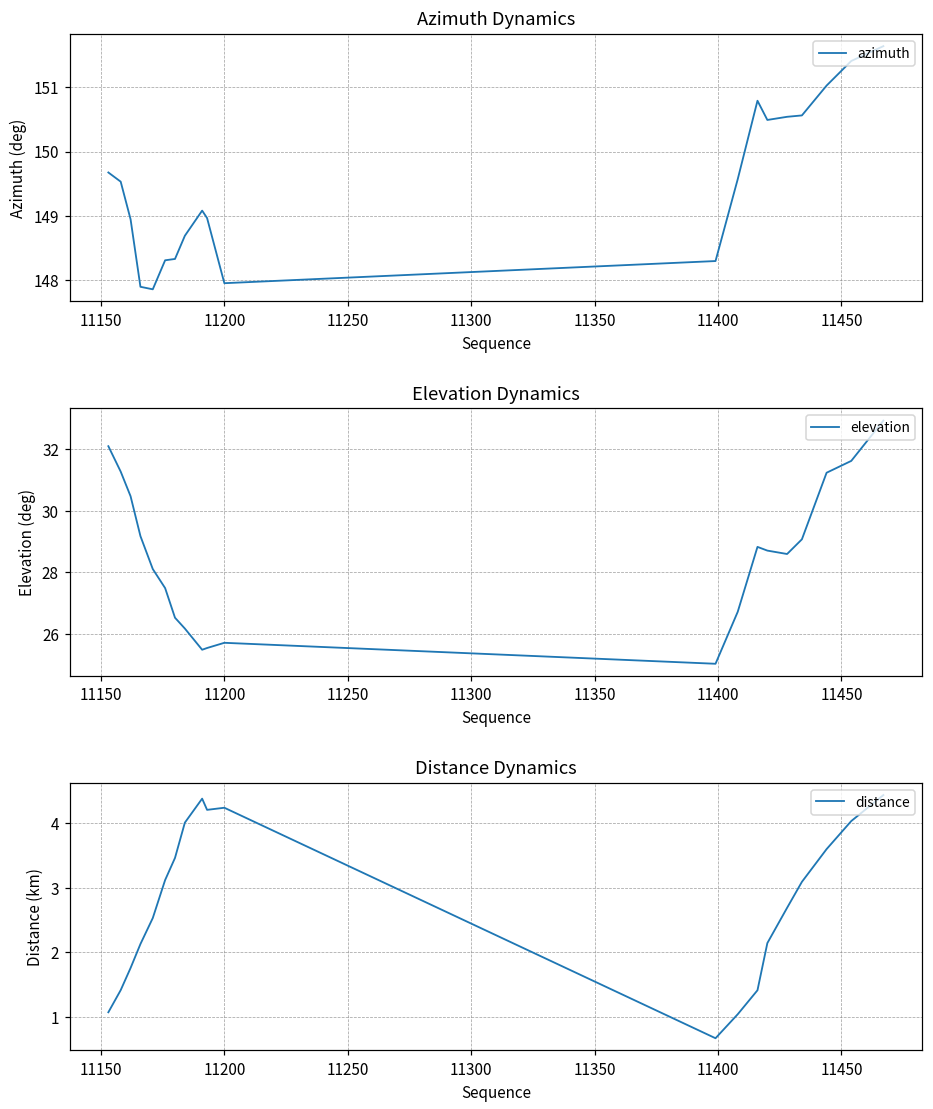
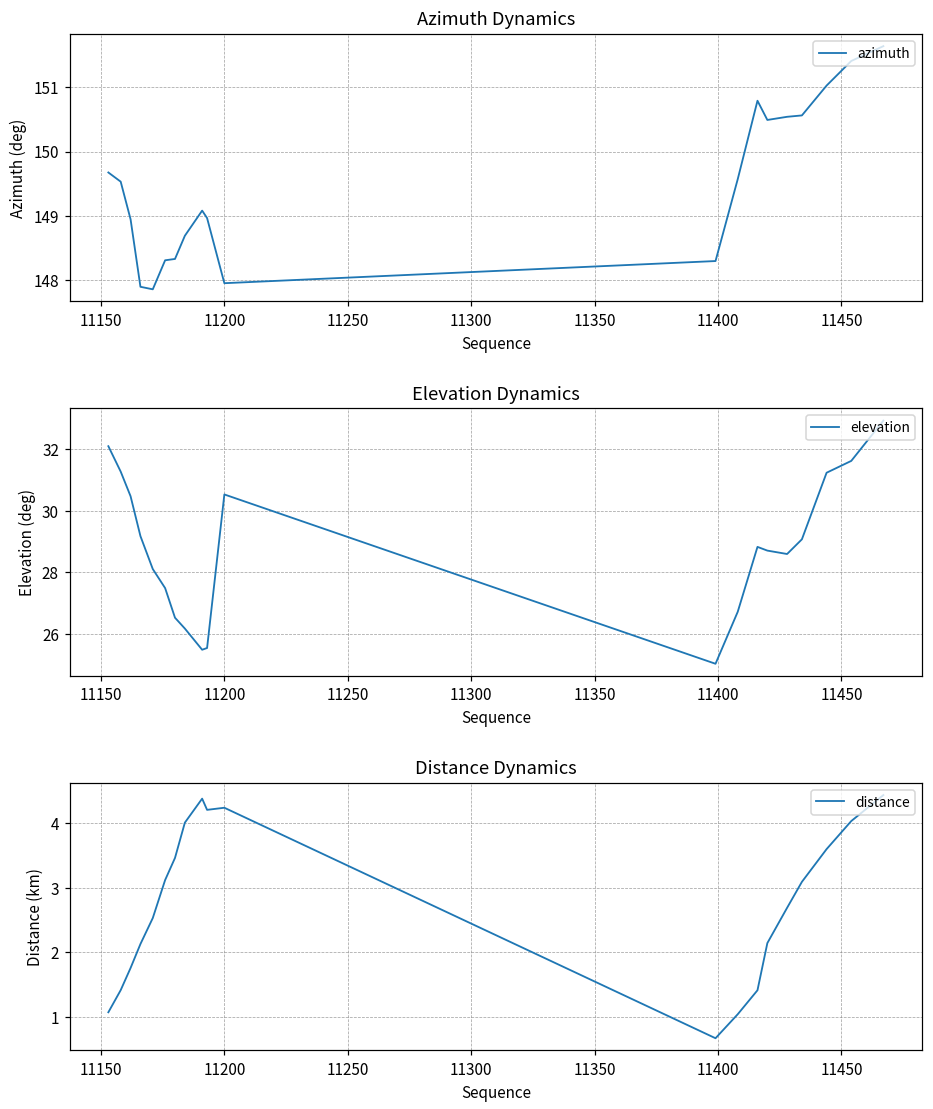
Elevation Dynamics, 11200: 25.7 -> 30.5
